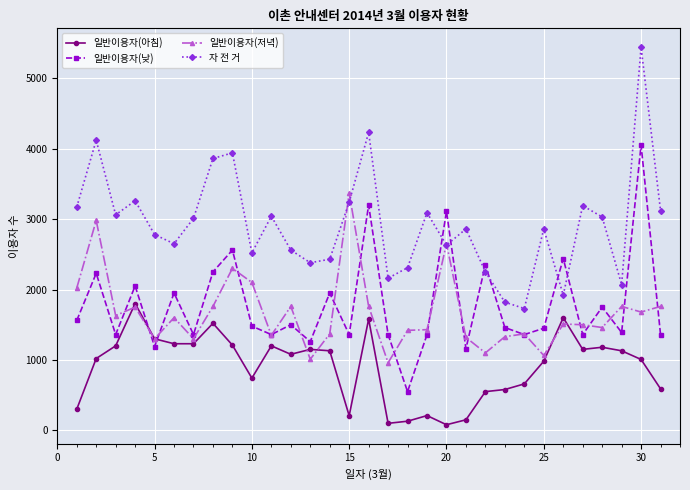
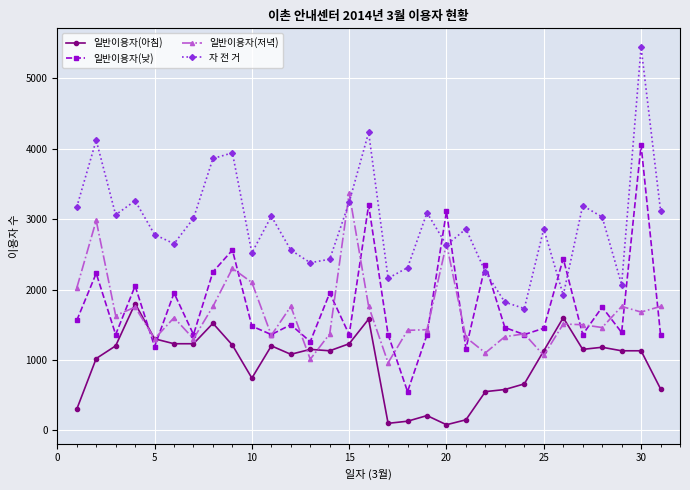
일반이용자(아침), 15: 200 -> 1200
일반이용자(아침), 25: 1000 -> 1100
일반이용자(아침), 30: 1000 -> 1100
